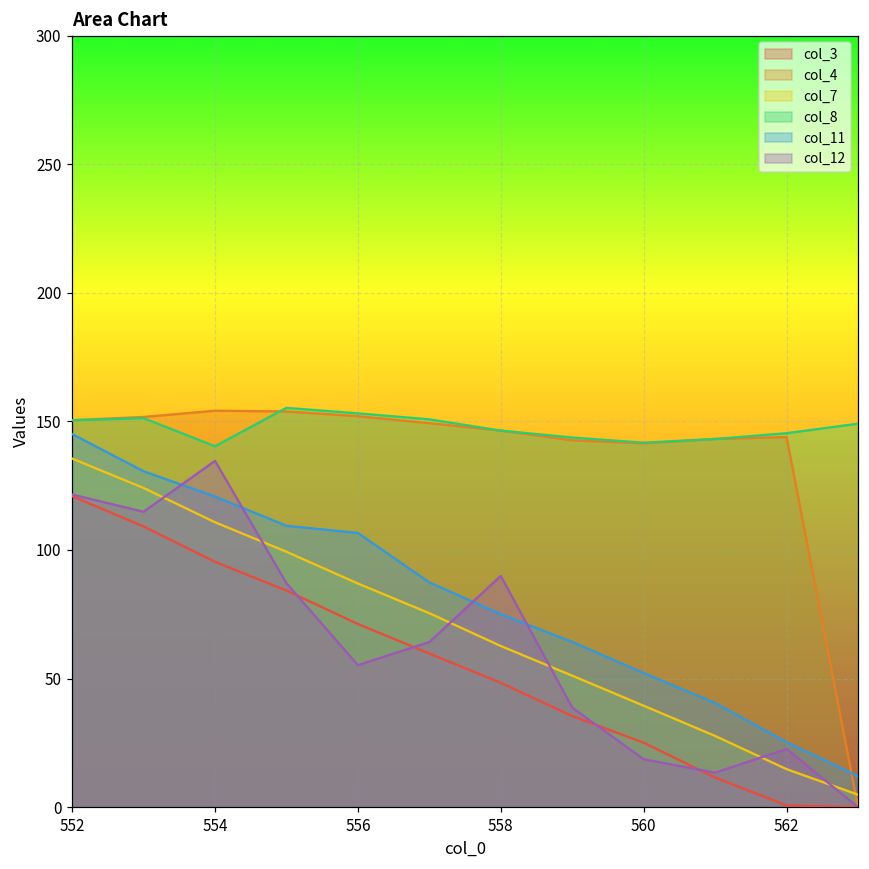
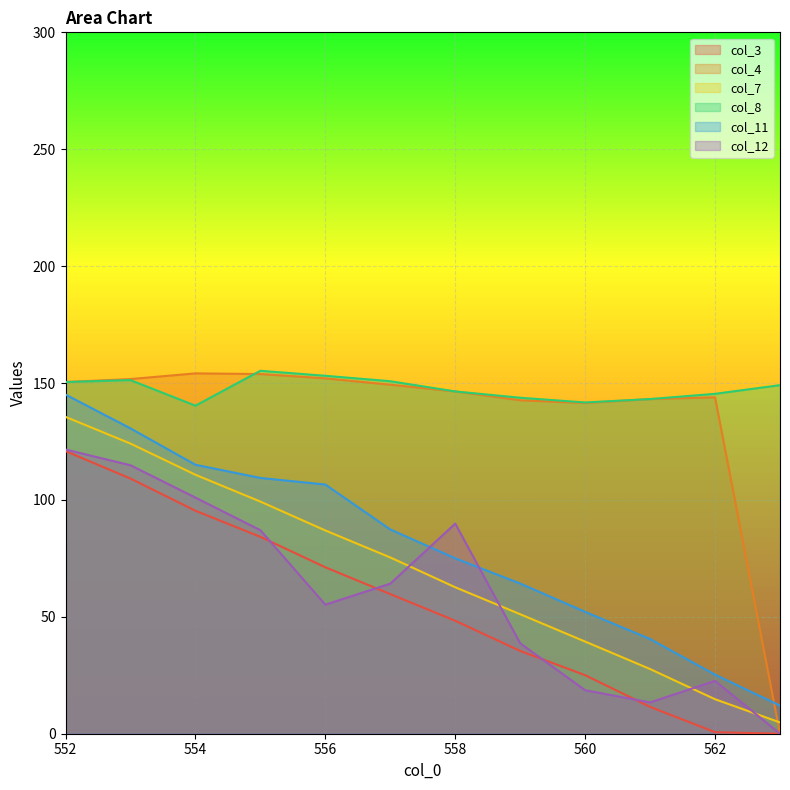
col_11, 554: 121 -> 115
col_12, 554: 135 -> 101
